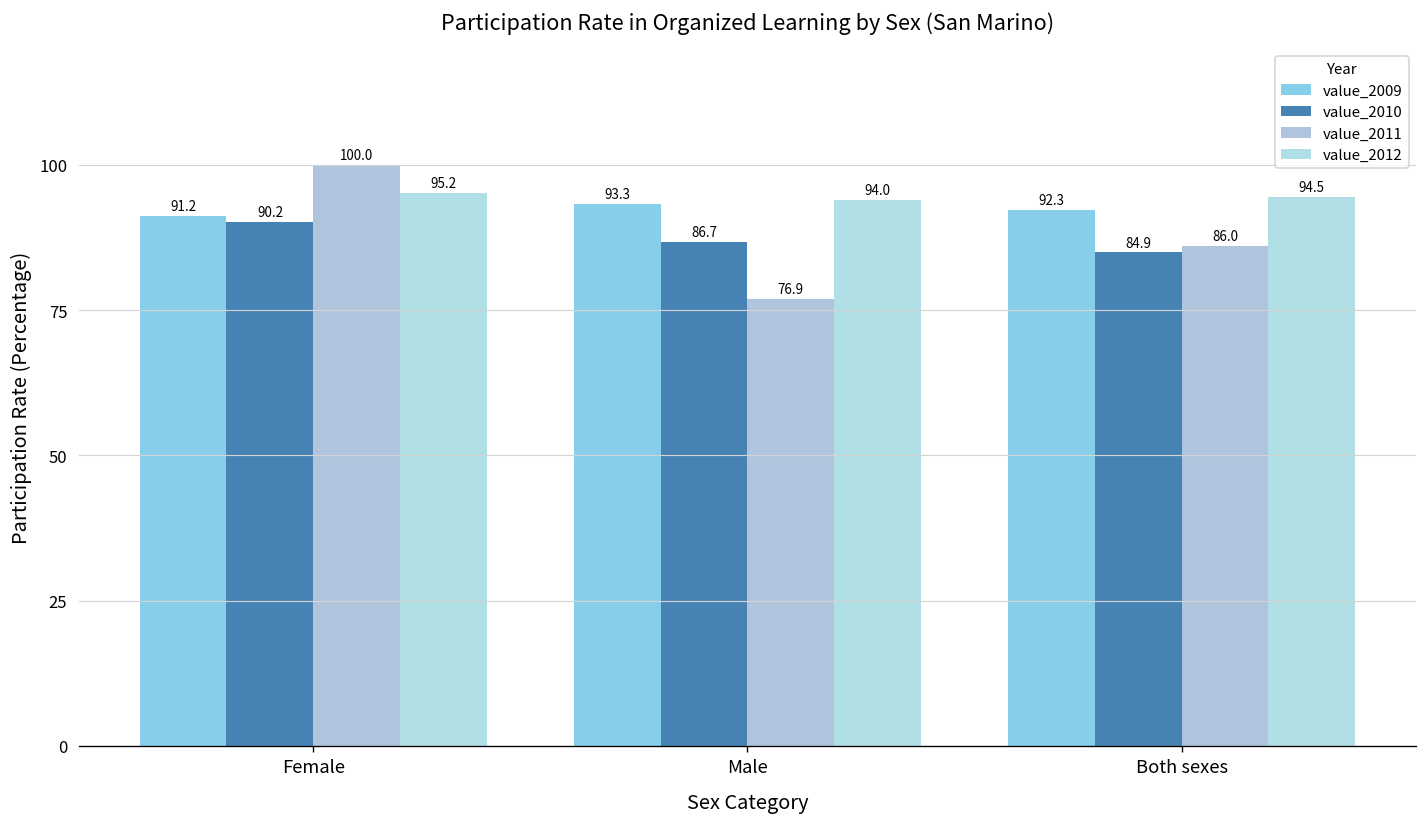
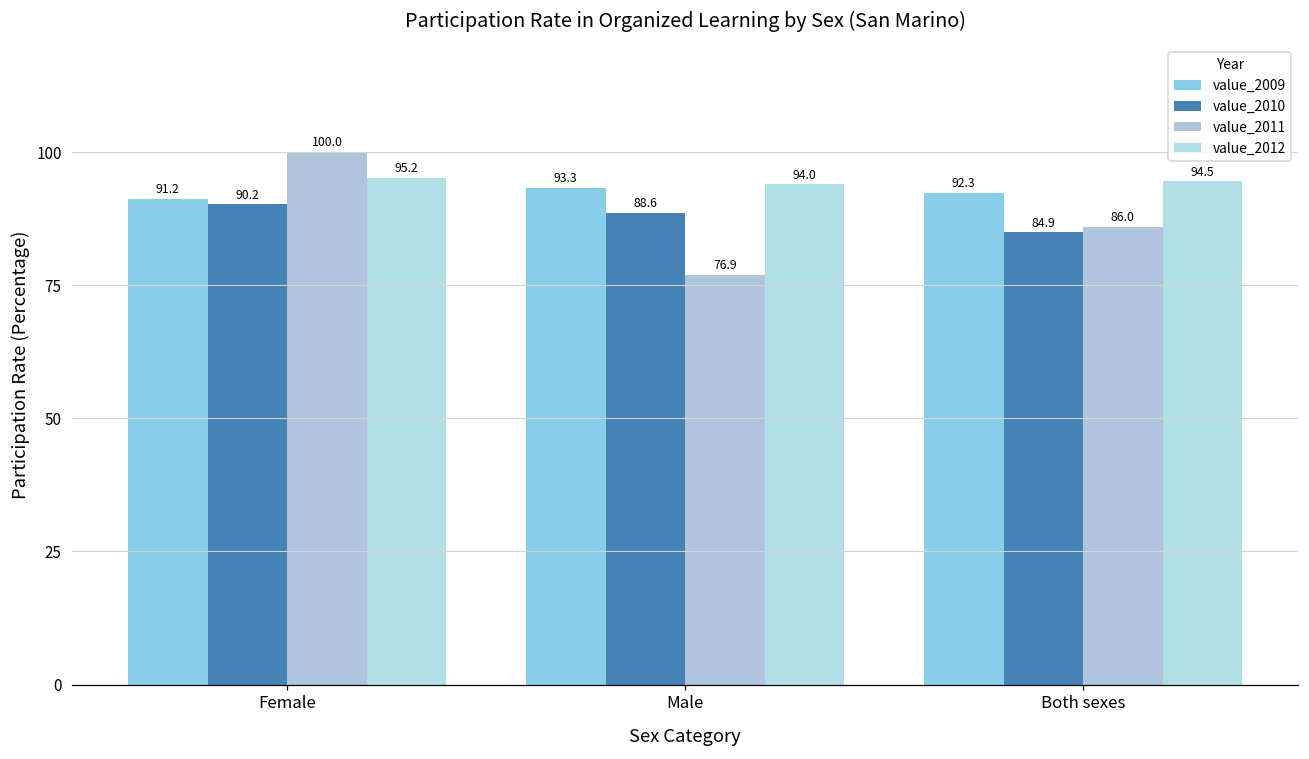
value_2010, Male: 86.7 -> 88.6
